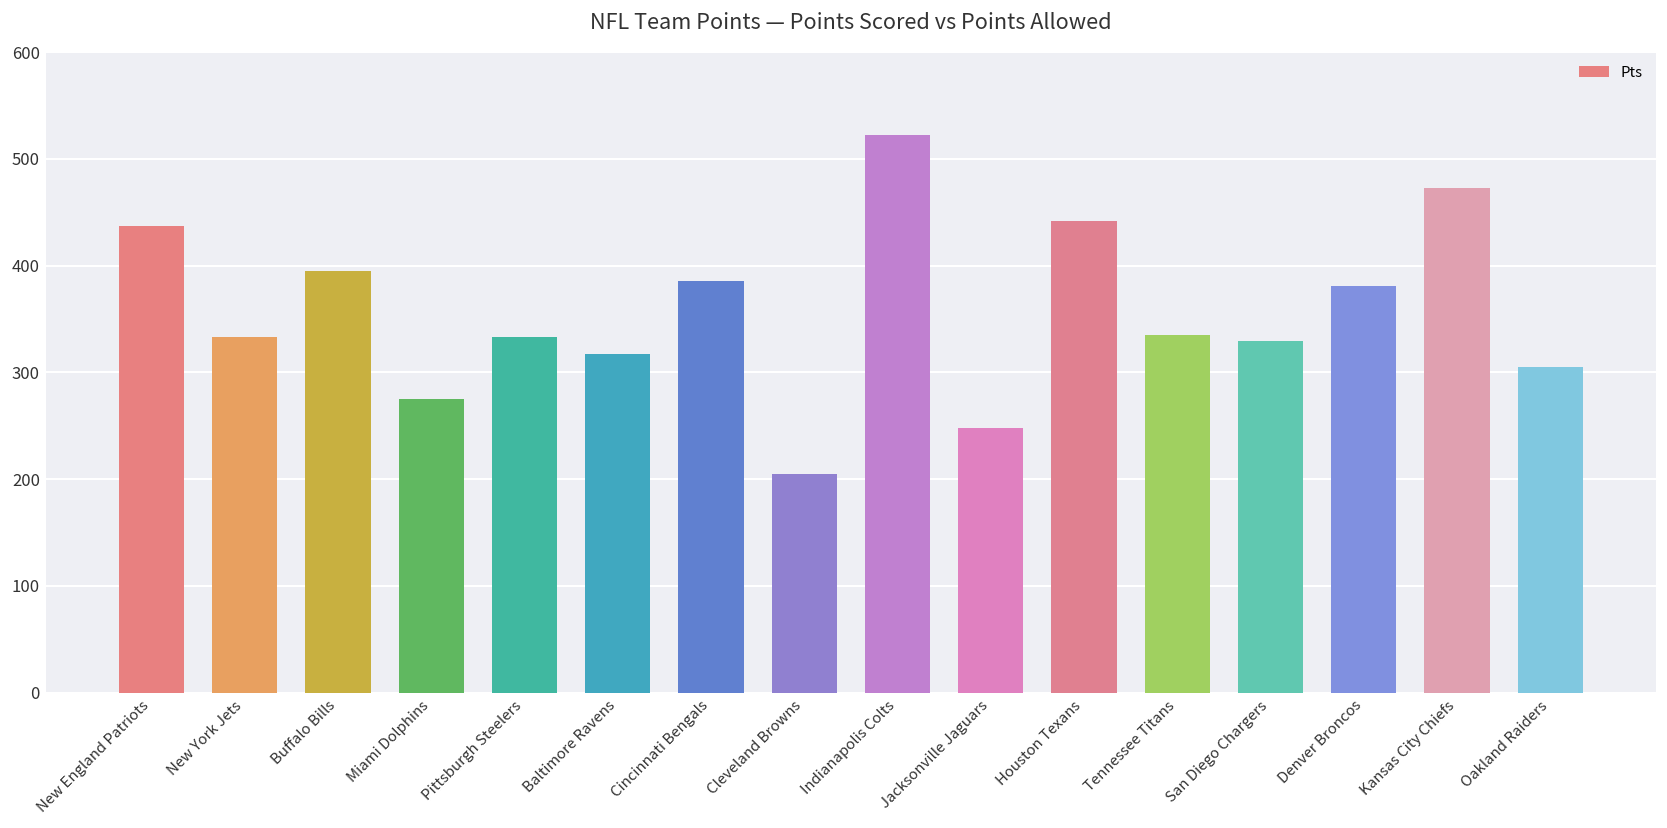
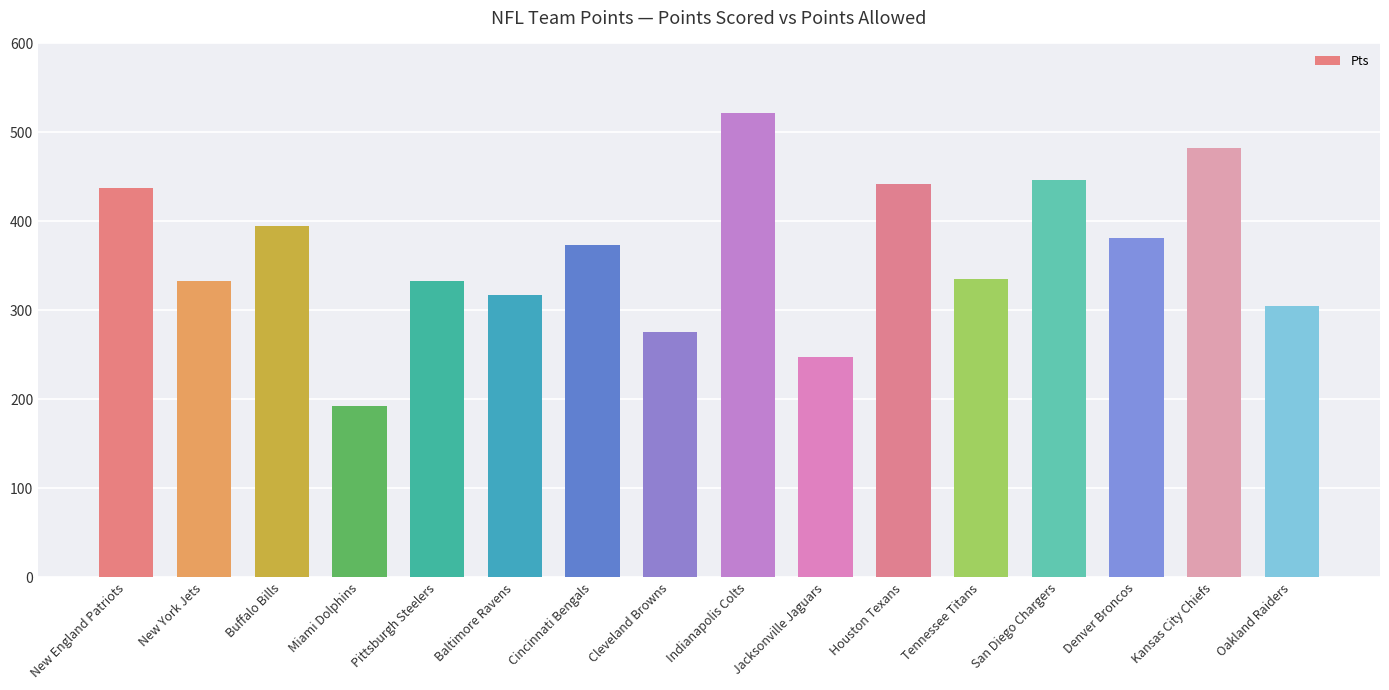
Miami Dolphins: 280 -> 190
Cincinnati Bengals: 390 -> 370
Cleveland Browns: 210 -> 280
San Diego Chargers: 330 -> 450
Kansas City Chiefs: 470 -> 480
